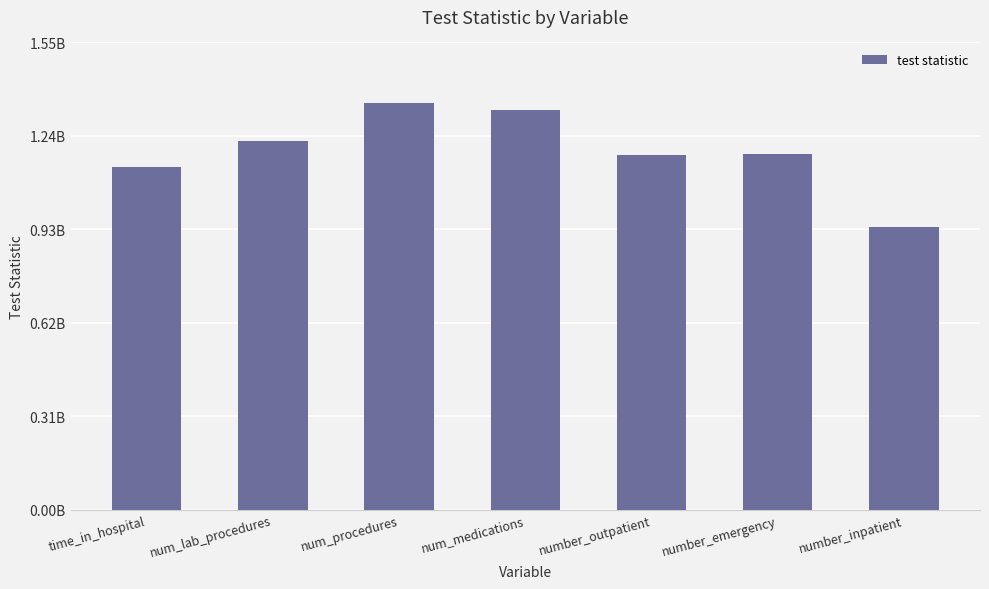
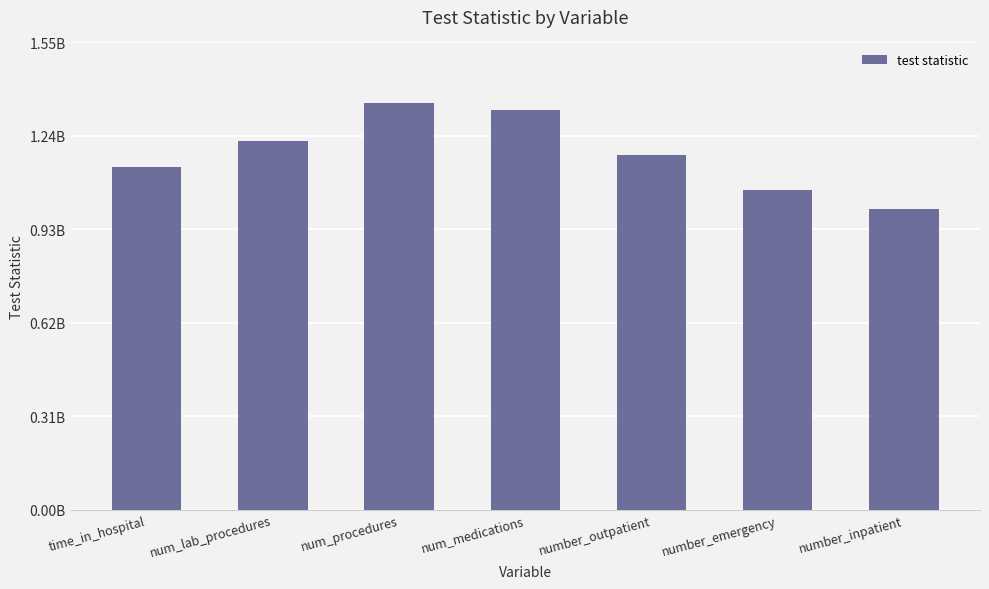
number_emergency: 1180000000 -> 1070000000
number_inpatient: 940000000 -> 1000000000
